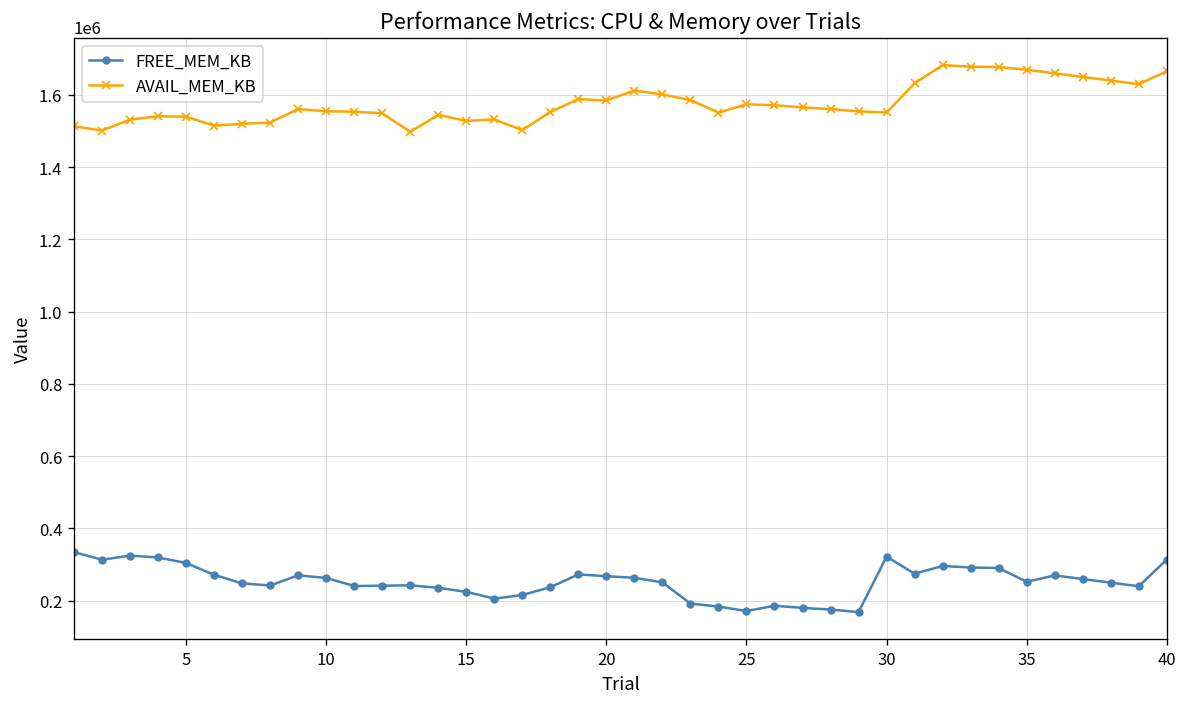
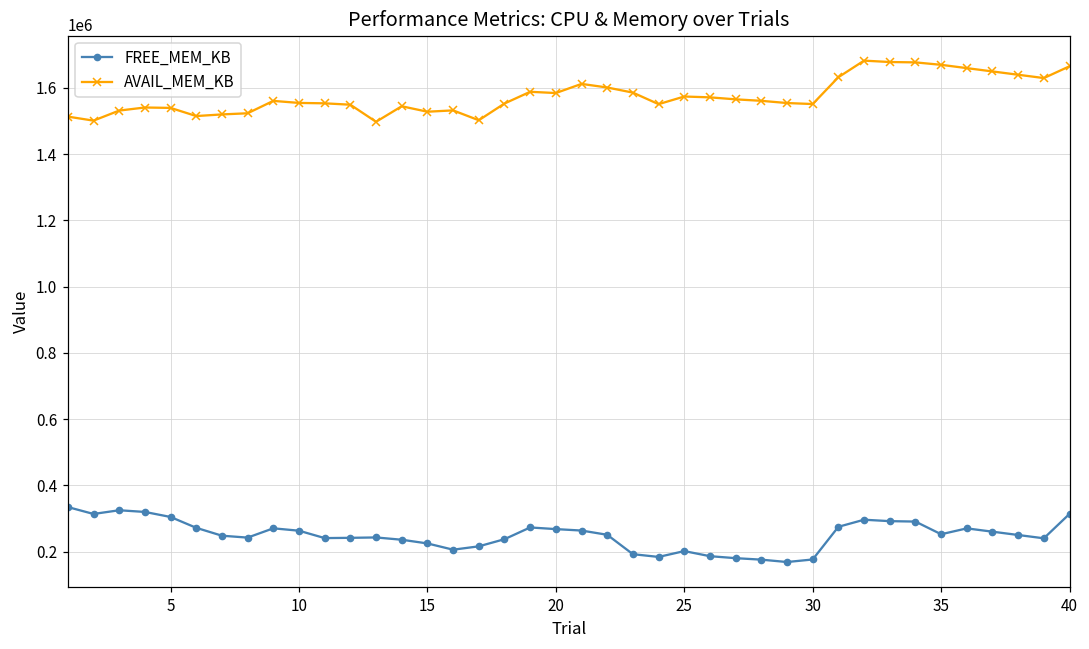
FREE_MEM_KB, 25: 170000 -> 200000
FREE_MEM_KB, 30: 320000 -> 180000
